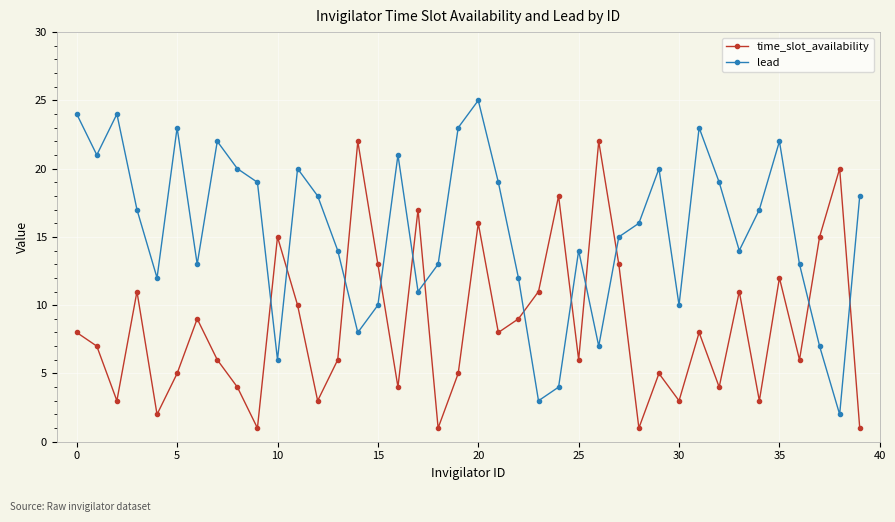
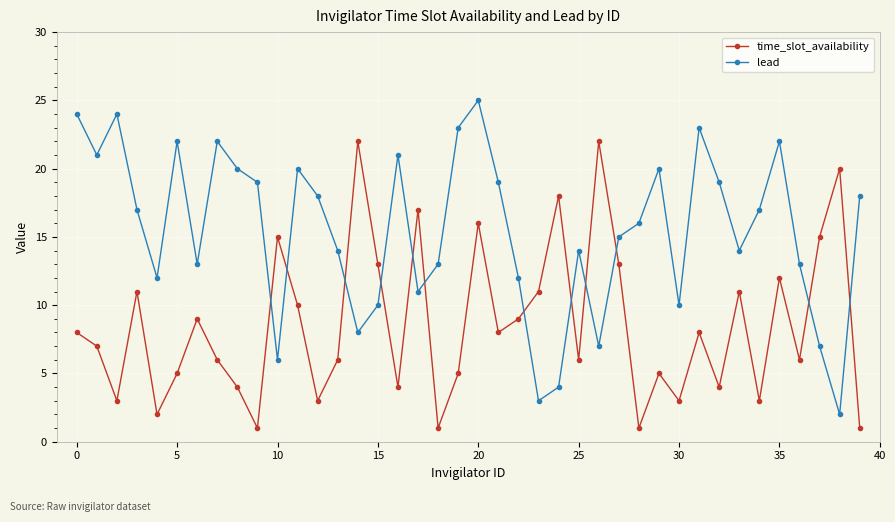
lead, 5: 23 -> 22
